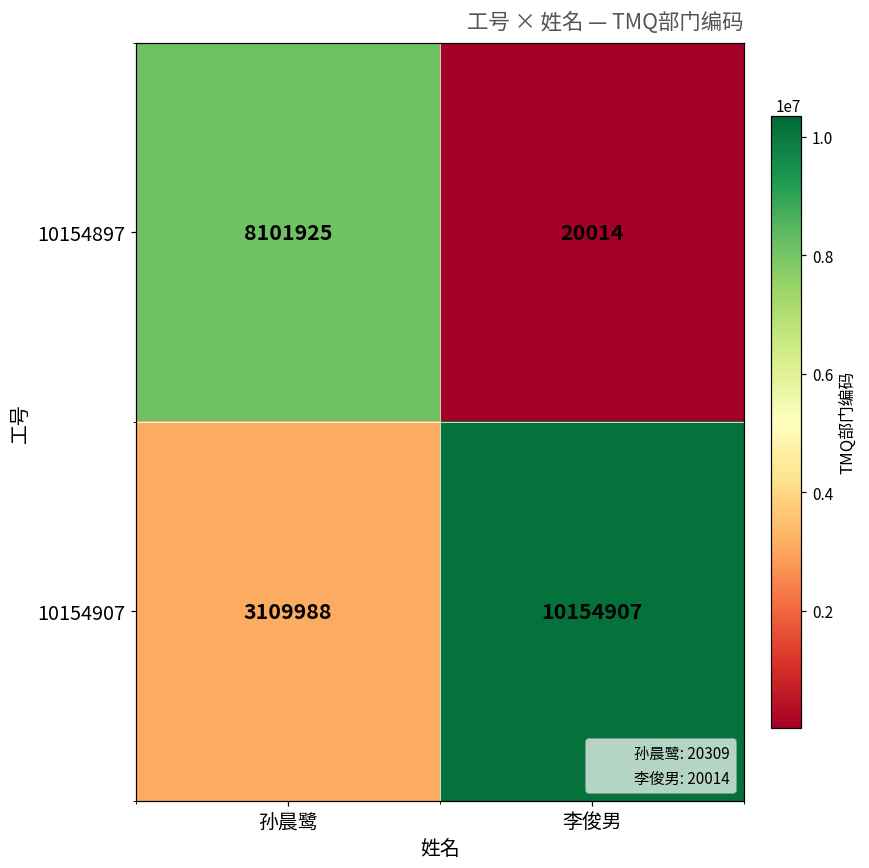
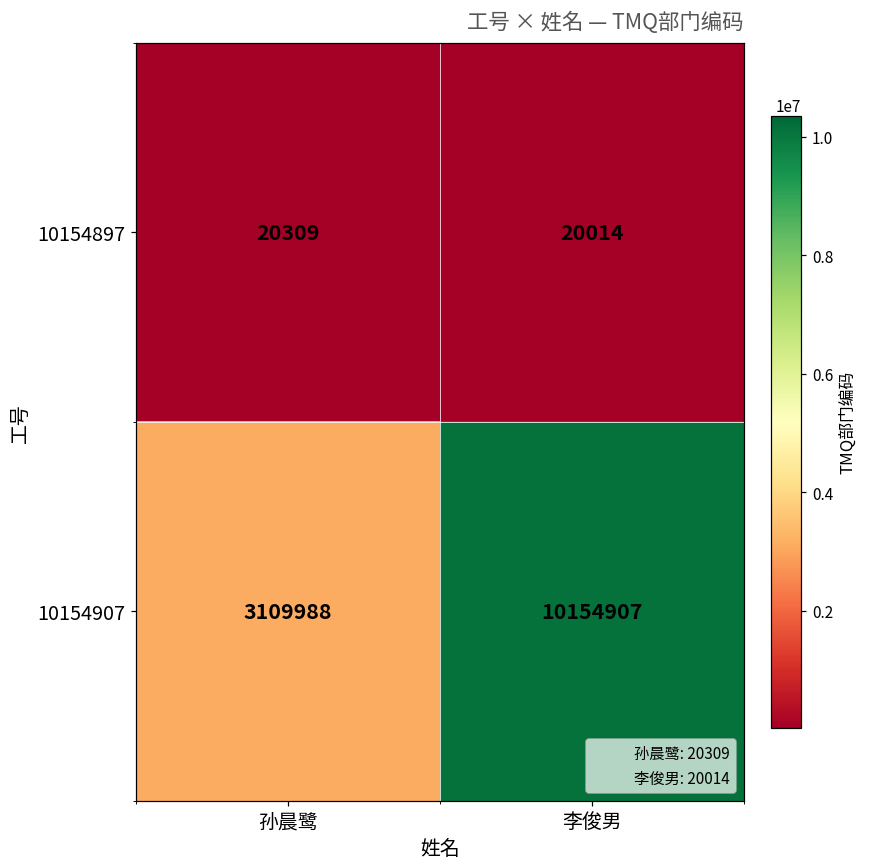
10154897, 孙晨鹭: 8101925 -> 20309
